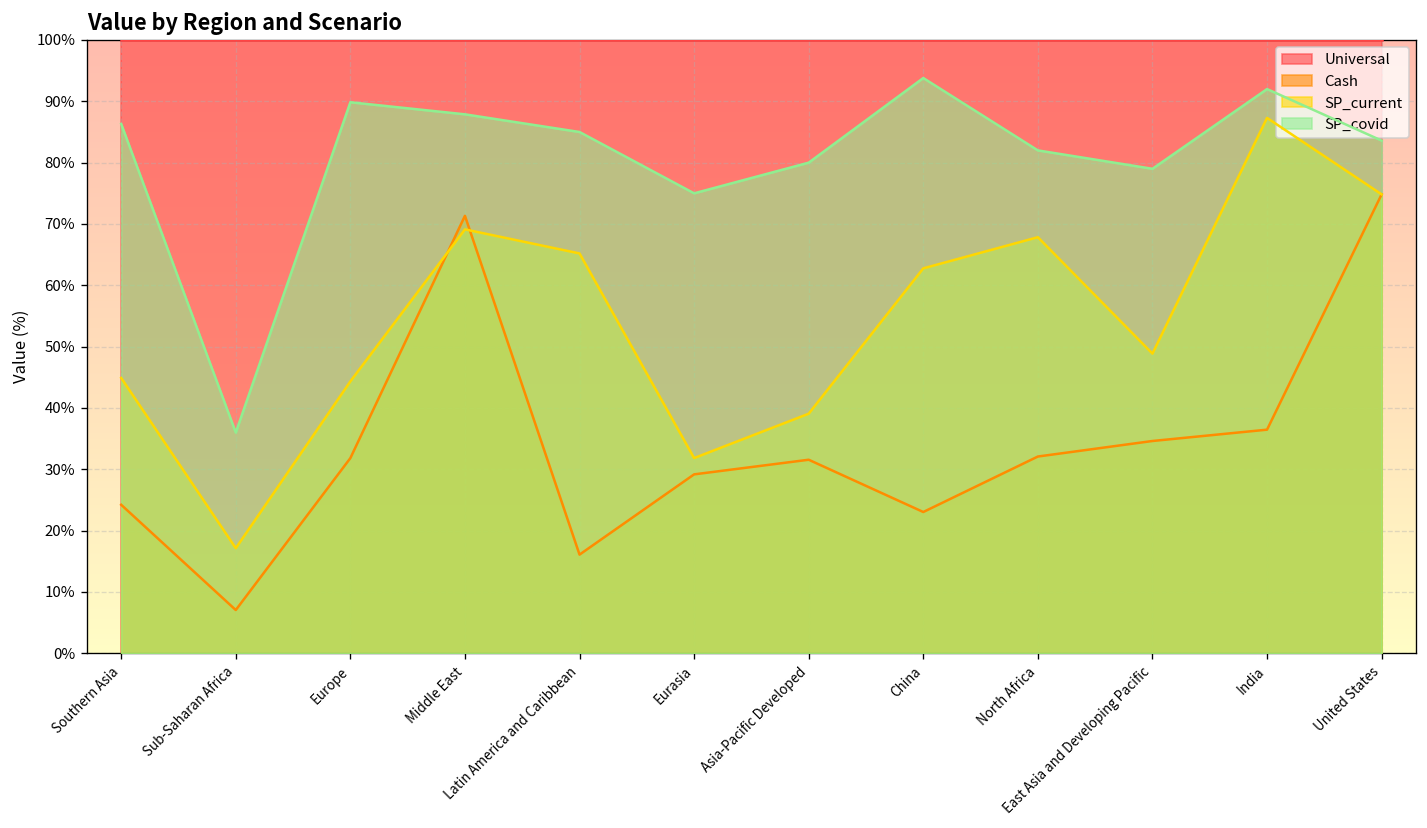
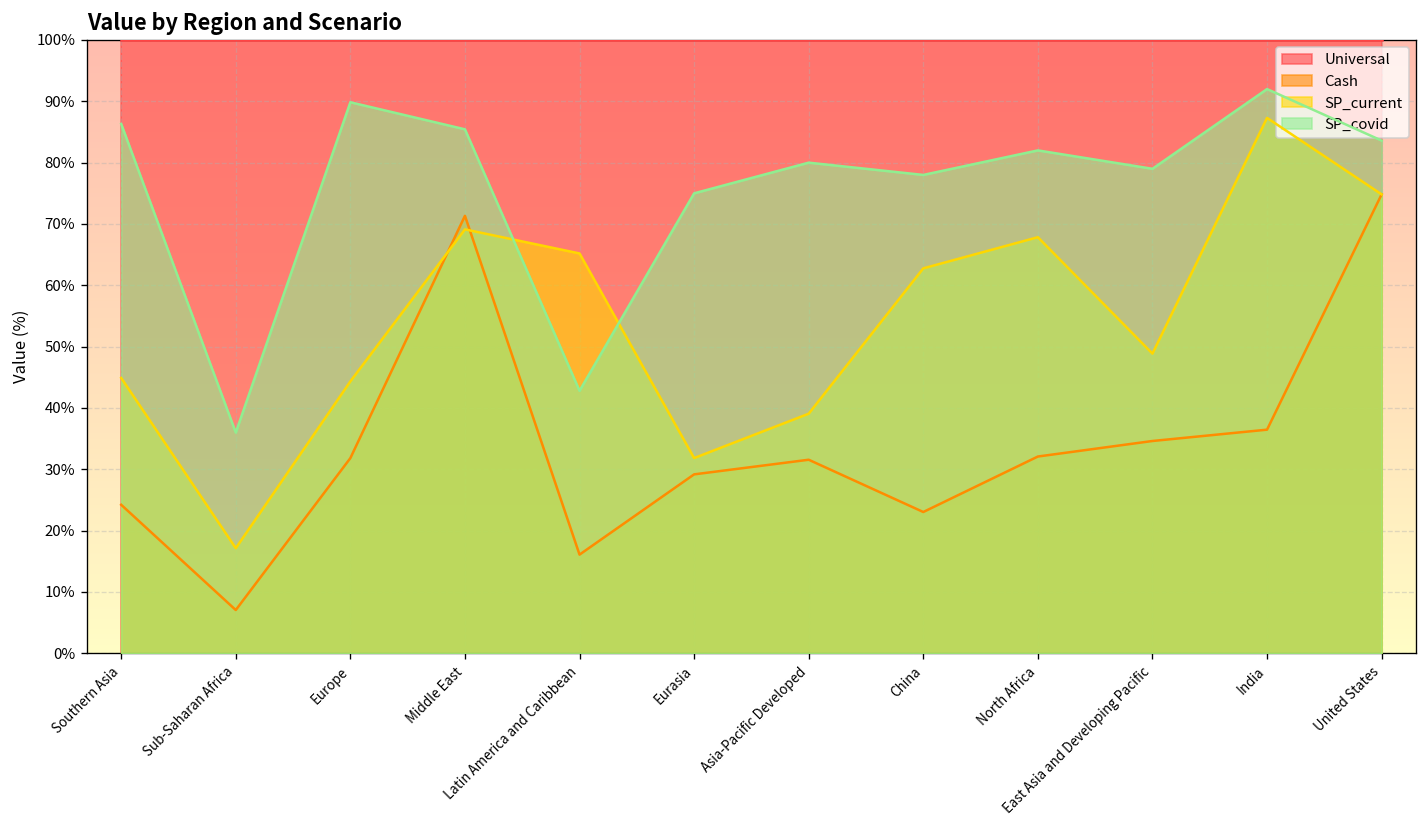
SP_covid, Middle East: 88% -> 85%
SP_covid, Latin America and Caribbean: 85% -> 43%
SP_covid, China: 94% -> 78%
